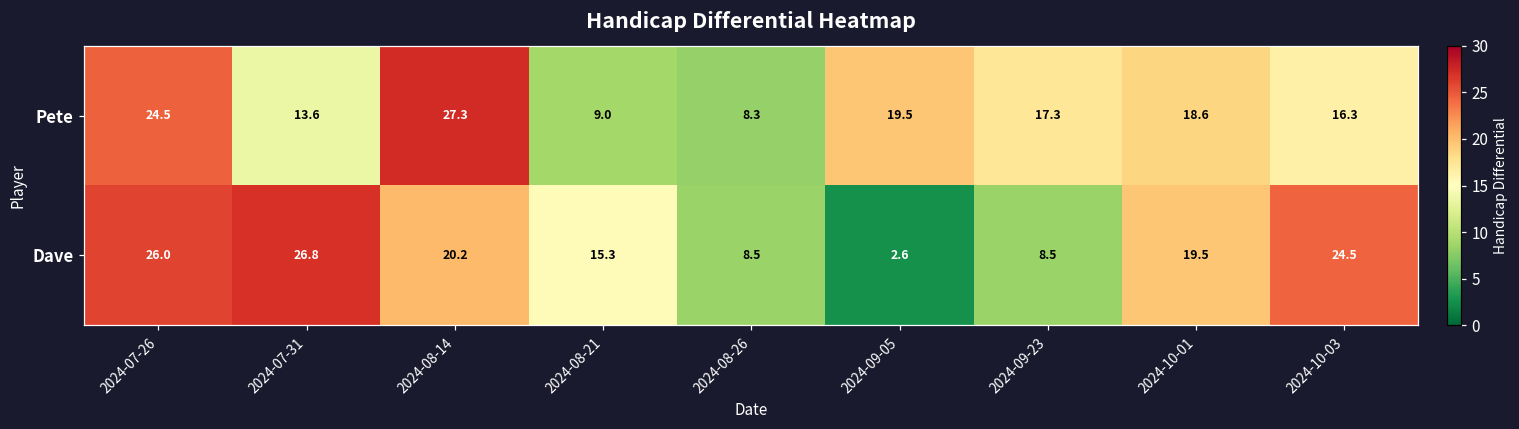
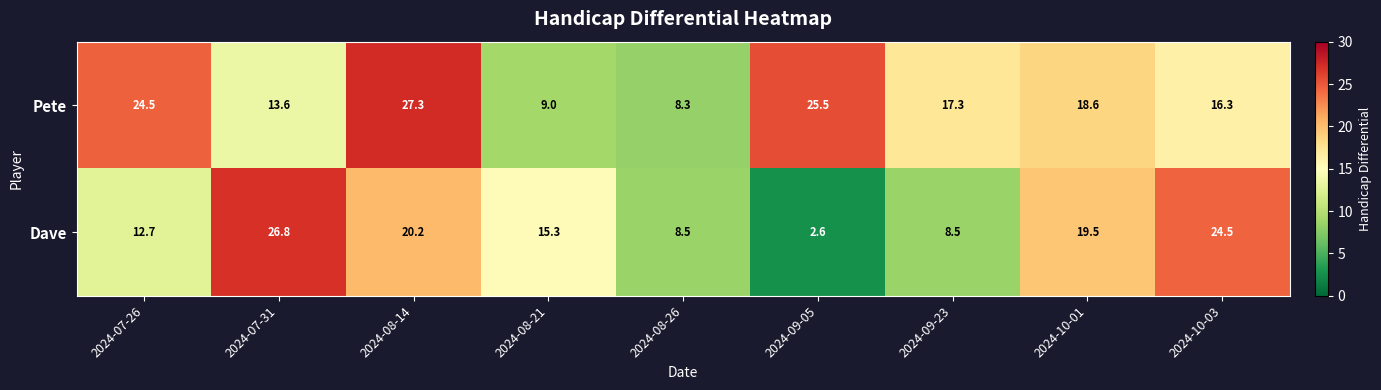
Pete, 2024-09-05: 19.5 -> 25.5
Dave, 2024-07-26: 26.0 -> 12.7
